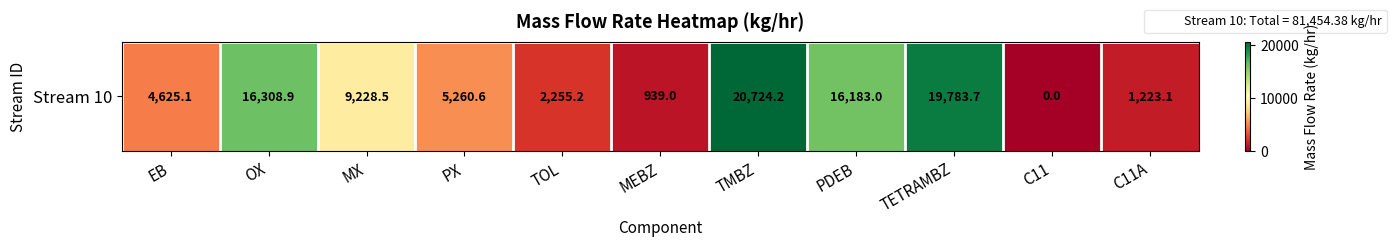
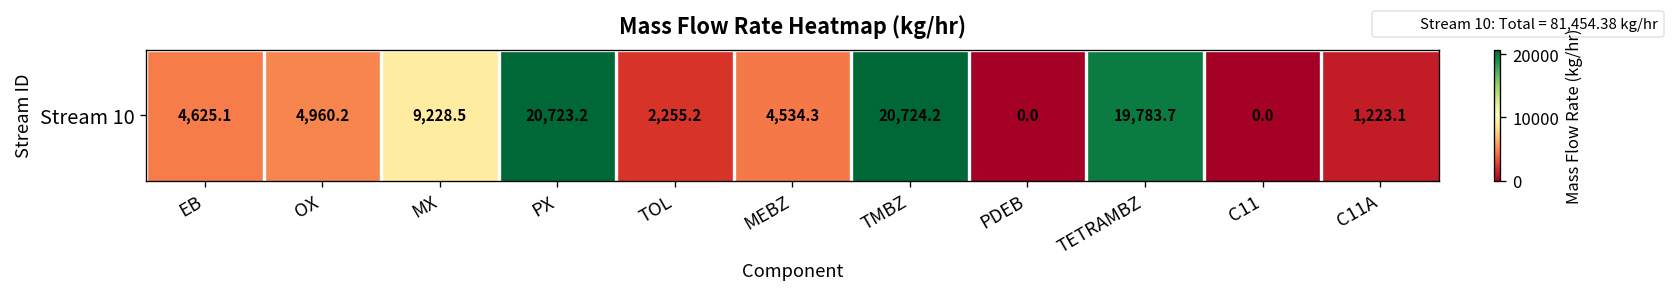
Stream 10, OX: 16,308.9 -> 4,960.2
Stream 10, PX: 5,260.6 -> 20,723.2
Stream 10, MEBZ: 939.0 -> 4,534.3
Stream 10, PDEB: 16,183.0 -> 0.0
